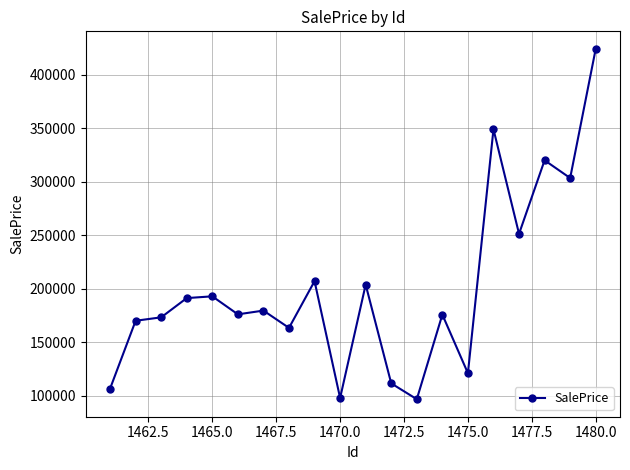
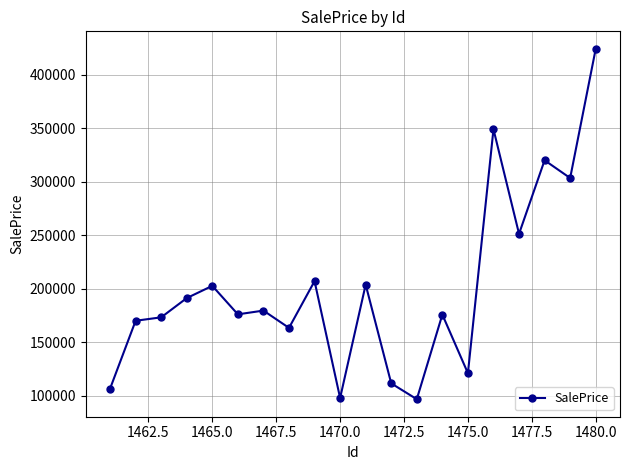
1465.0: 193000 -> 203000
